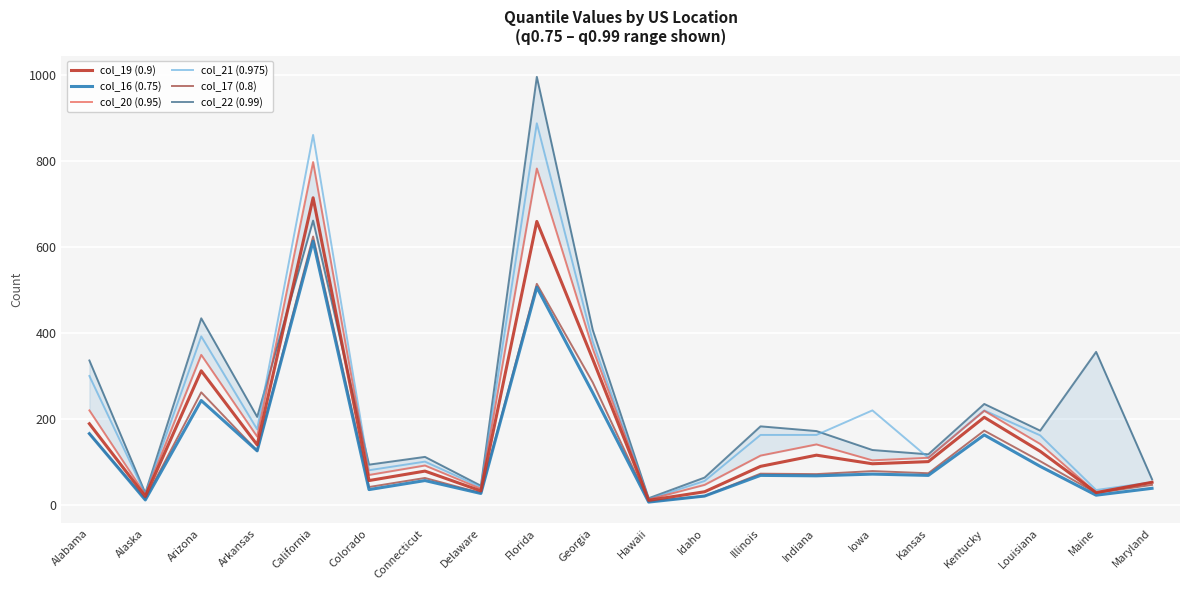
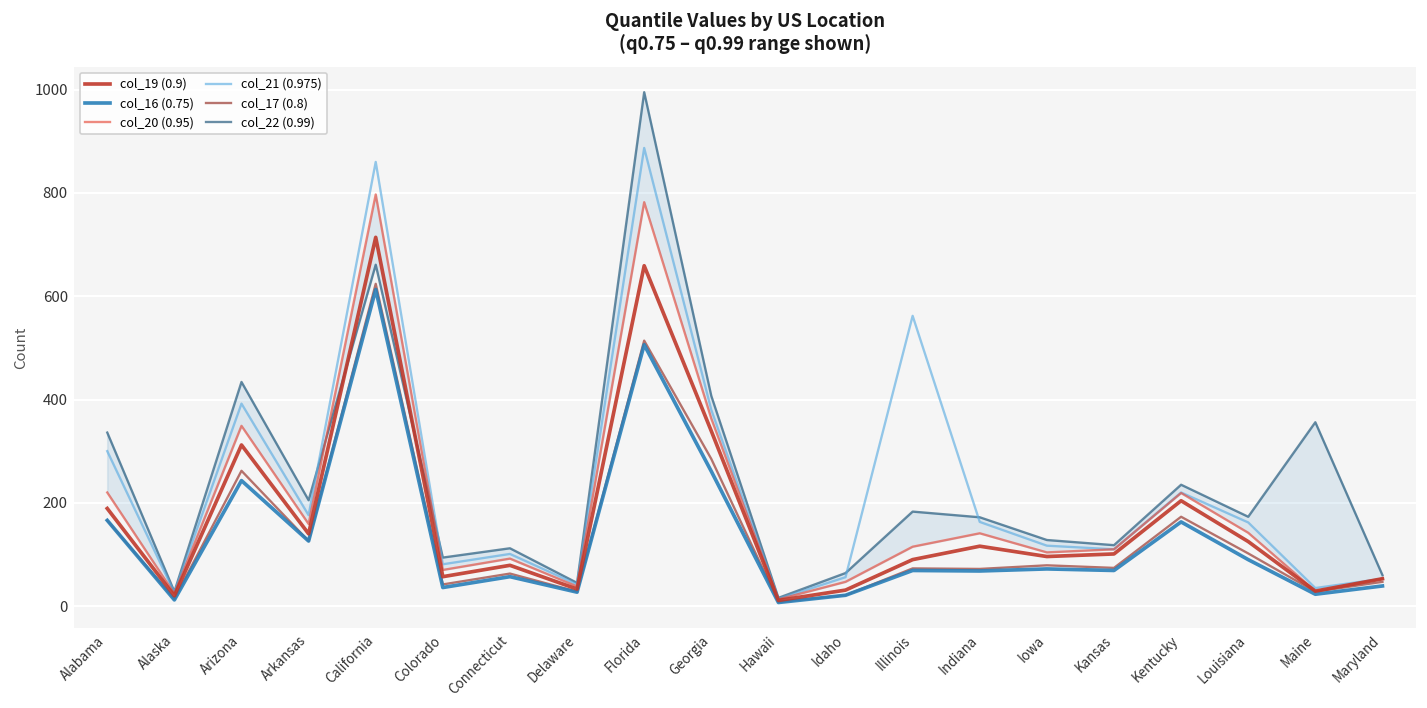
col_21 (0.975), Illinois: 160 -> 560
col_21 (0.975), Iowa: 220 -> 120
